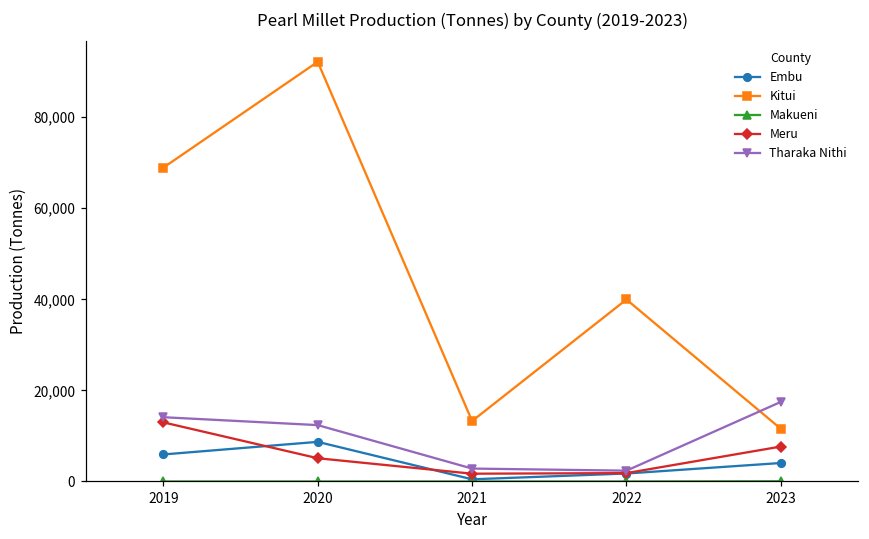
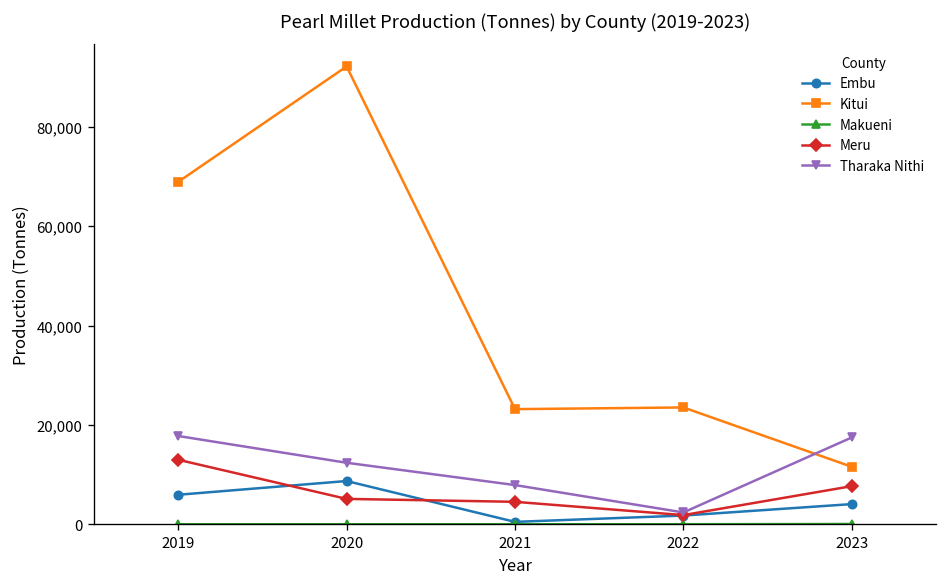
Tharaka Nithi, 2019: 14,000 -> 18,000
Kitui, 2021: 13,000 -> 23,000
Meru, 2021: 2,000 -> 5,000
Tharaka Nithi, 2021: 3,000 -> 8,000
Kitui, 2022: 40,000 -> 24,000
